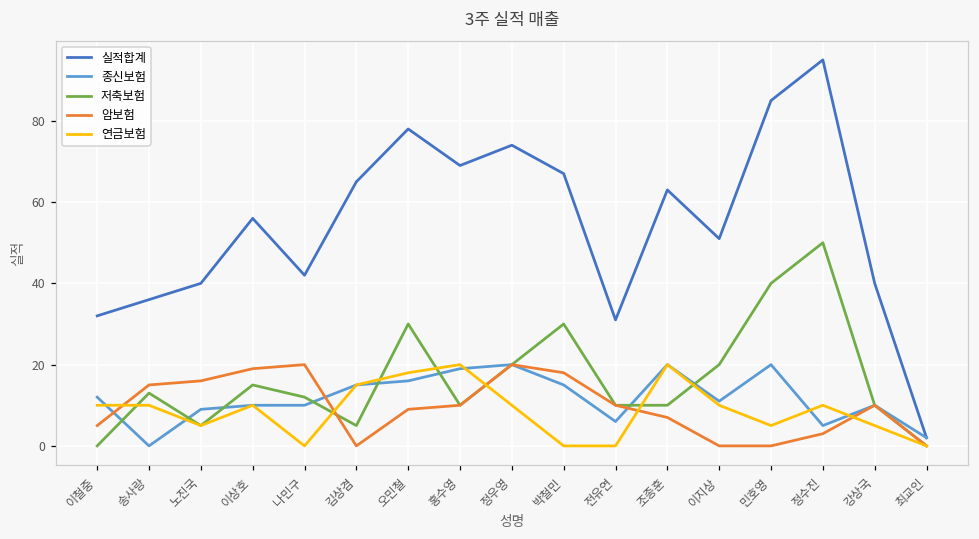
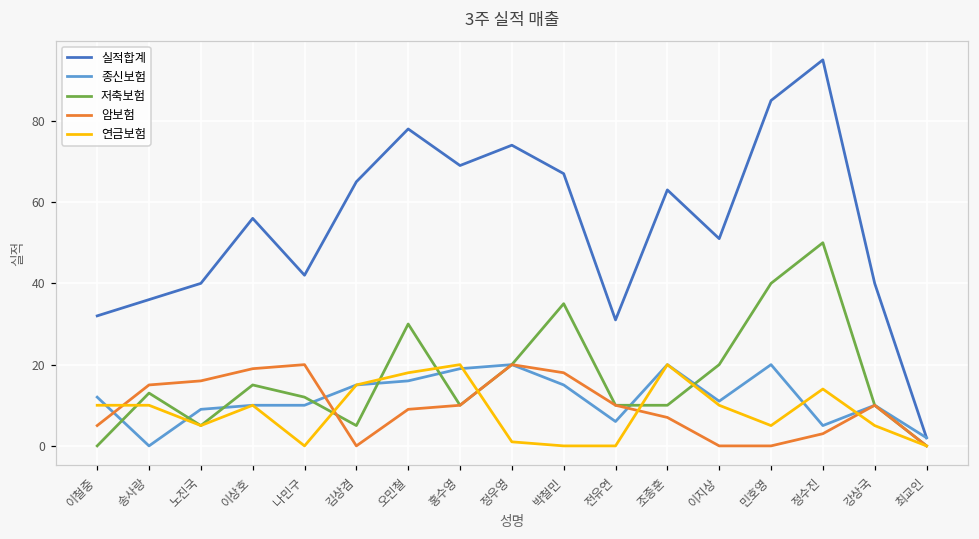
연금보험, 정우영: 10 -> 1
저축보험, 박철민: 30 -> 35
연금보험, 정수진: 10 -> 14
